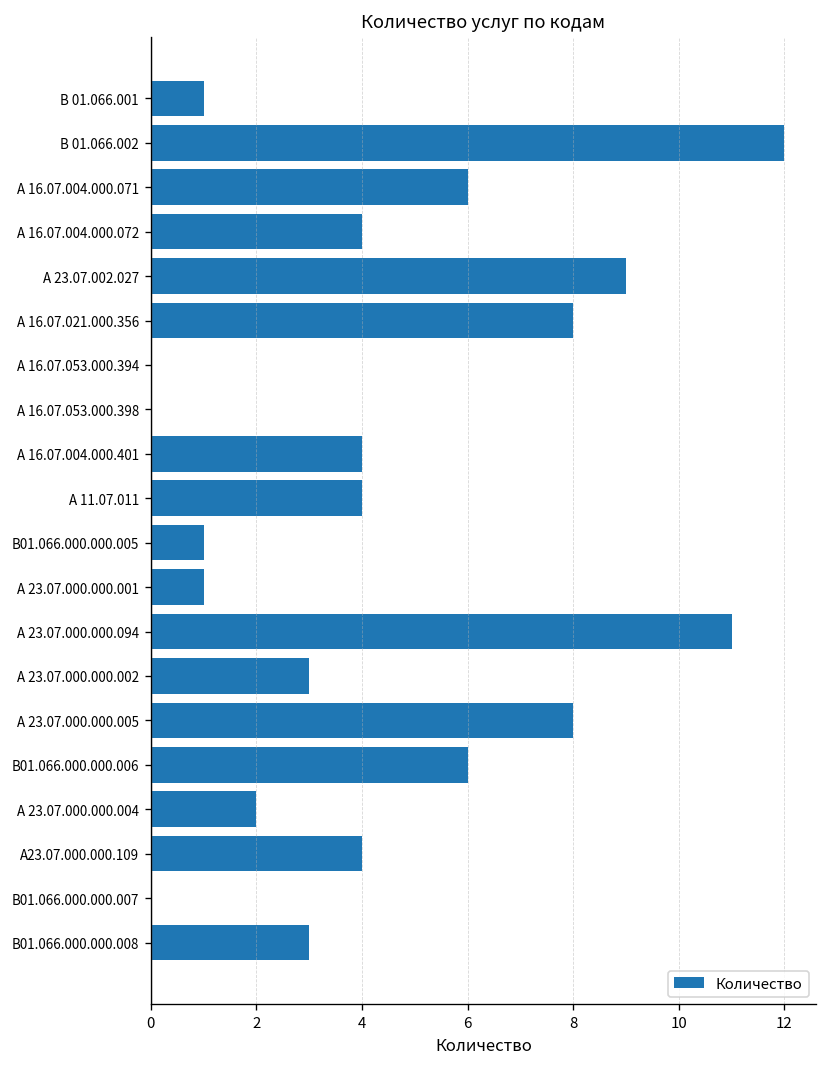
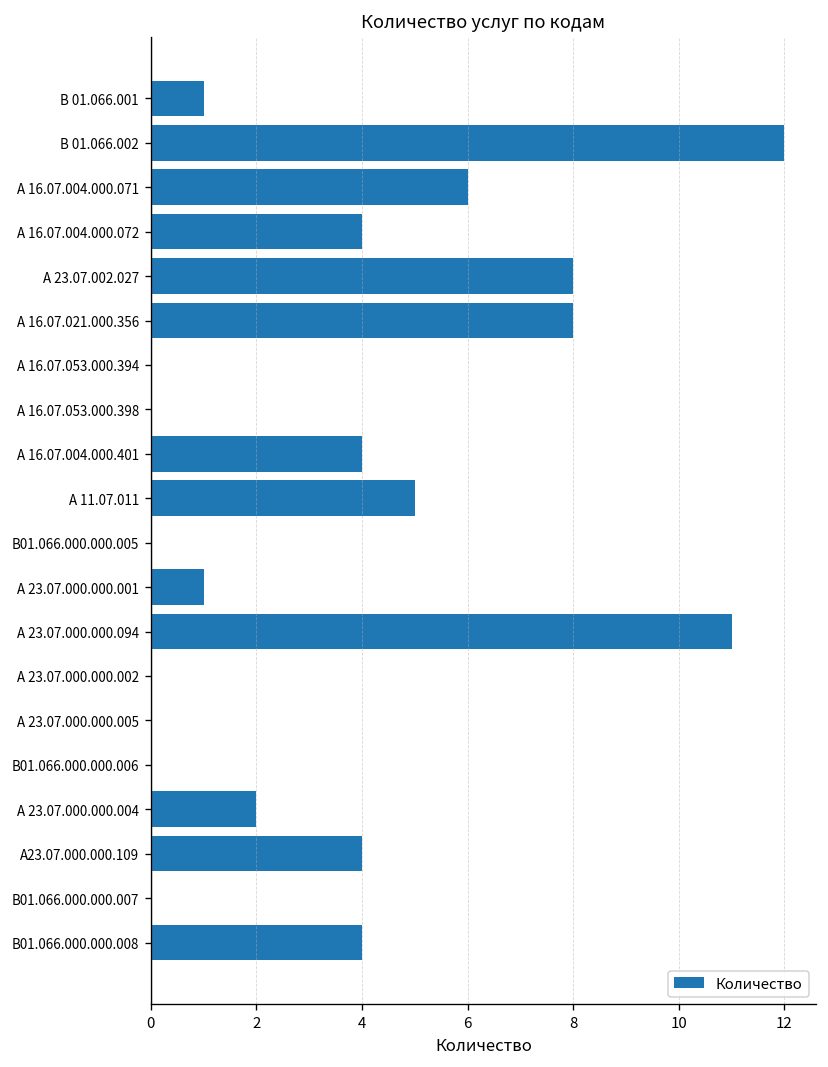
А 23.07.002.027: 9 -> 8
А 11.07.011: 4 -> 5
В01.066.000.000.005: 1 -> 0
А 23.07.000.000.002: 3 -> 0
А 23.07.000.000.005: 8 -> 0
В01.066.000.000.006: 6 -> 0
В01.066.000.000.008: 3 -> 4
